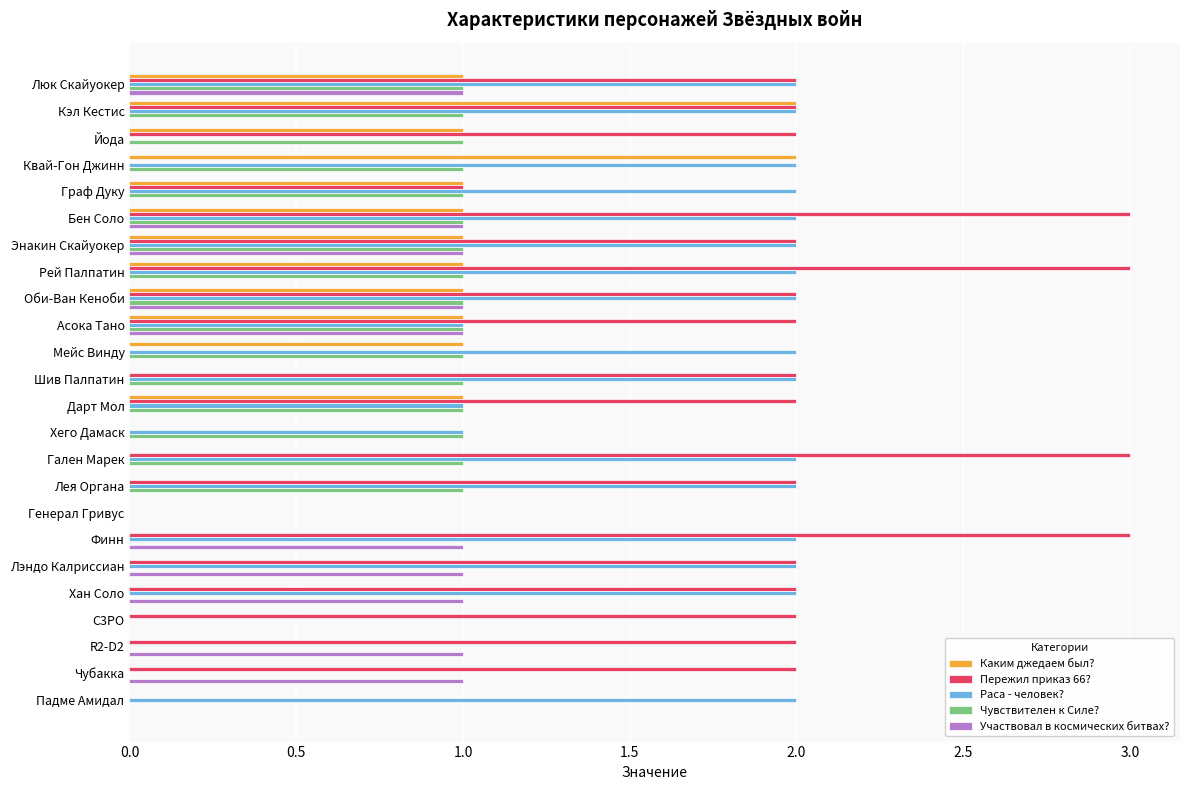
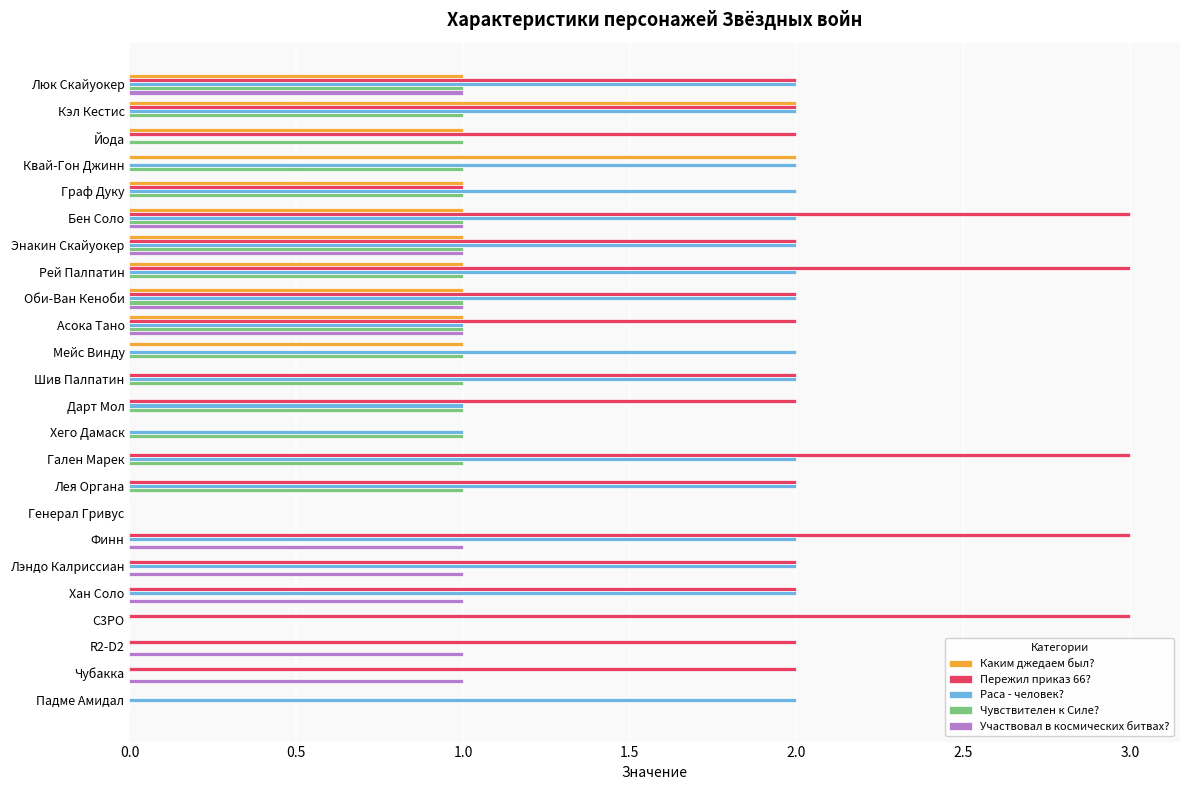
Каким джедаем был?, Дарт Мол: 1 -> 0
Пережил приказ 66?, C3PO: 2 -> 3
